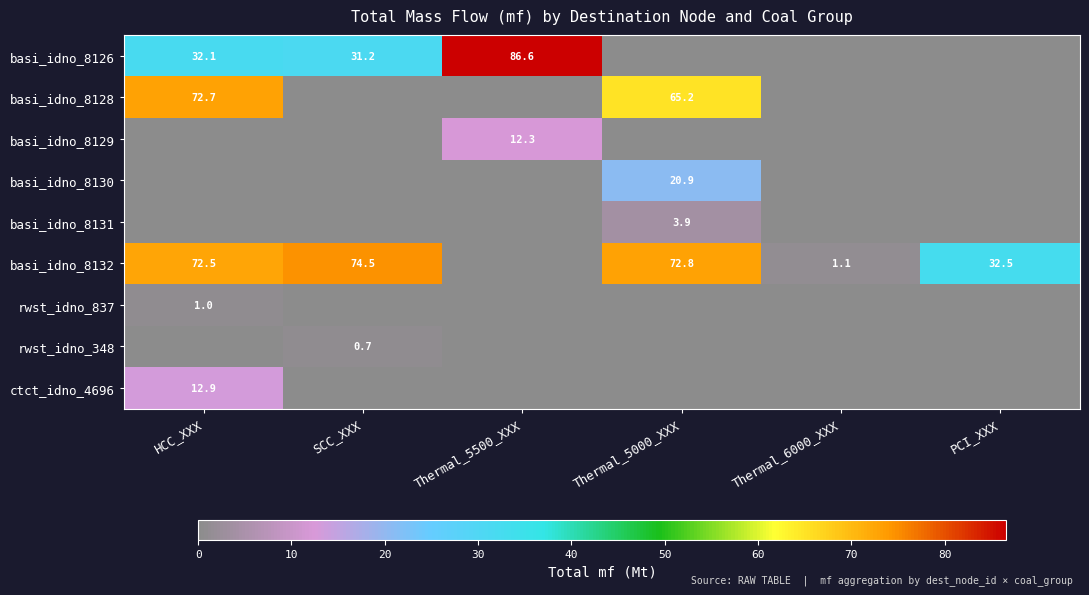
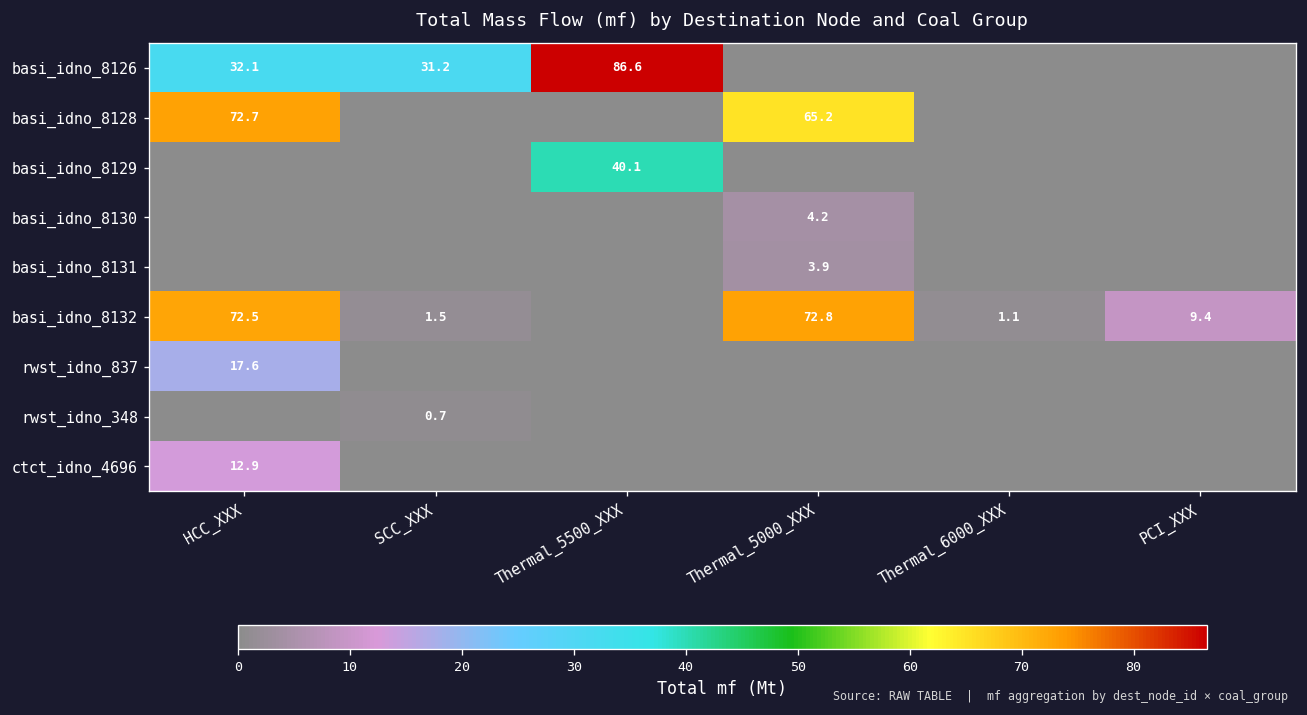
basi_idno_8129, Thermal_5500_XXX: 12.3 -> 40.1
basi_idno_8130, Thermal_5000_XXX: 20.9 -> 4.2
basi_idno_8132, SCC_XXX: 74.5 -> 1.5
basi_idno_8132, PCI_XXX: 32.5 -> 9.4
rwst_idno_837, HCC_XXX: 1.0 -> 17.6
